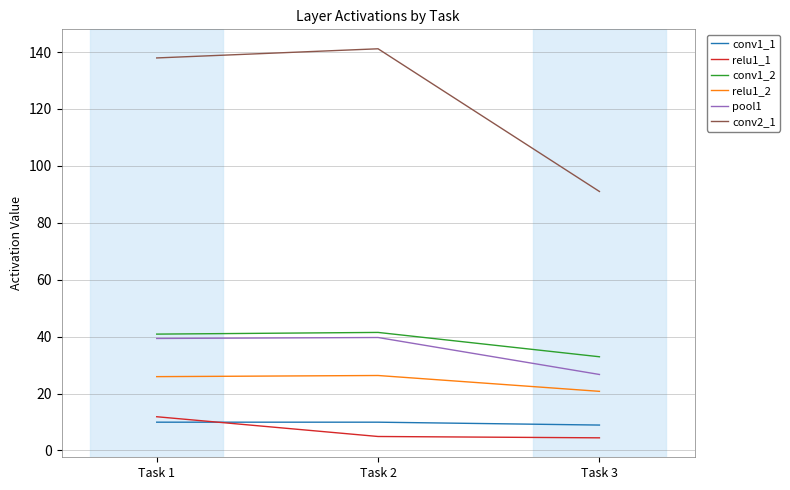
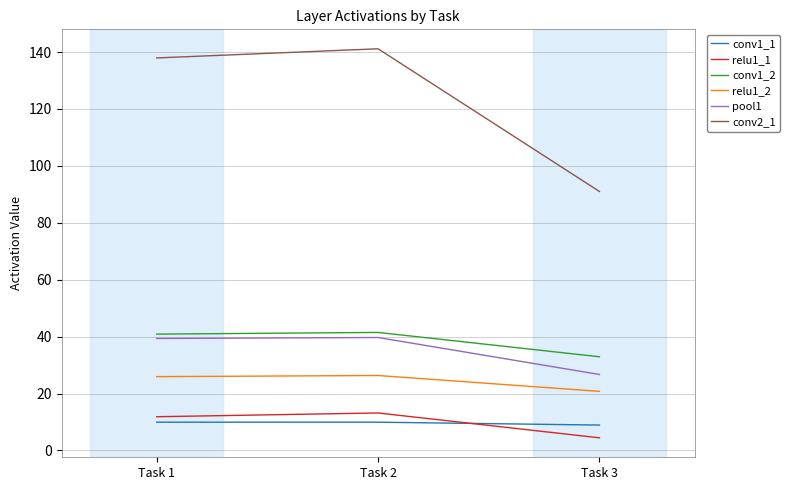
relu1_1, Task 2: 5 -> 13
